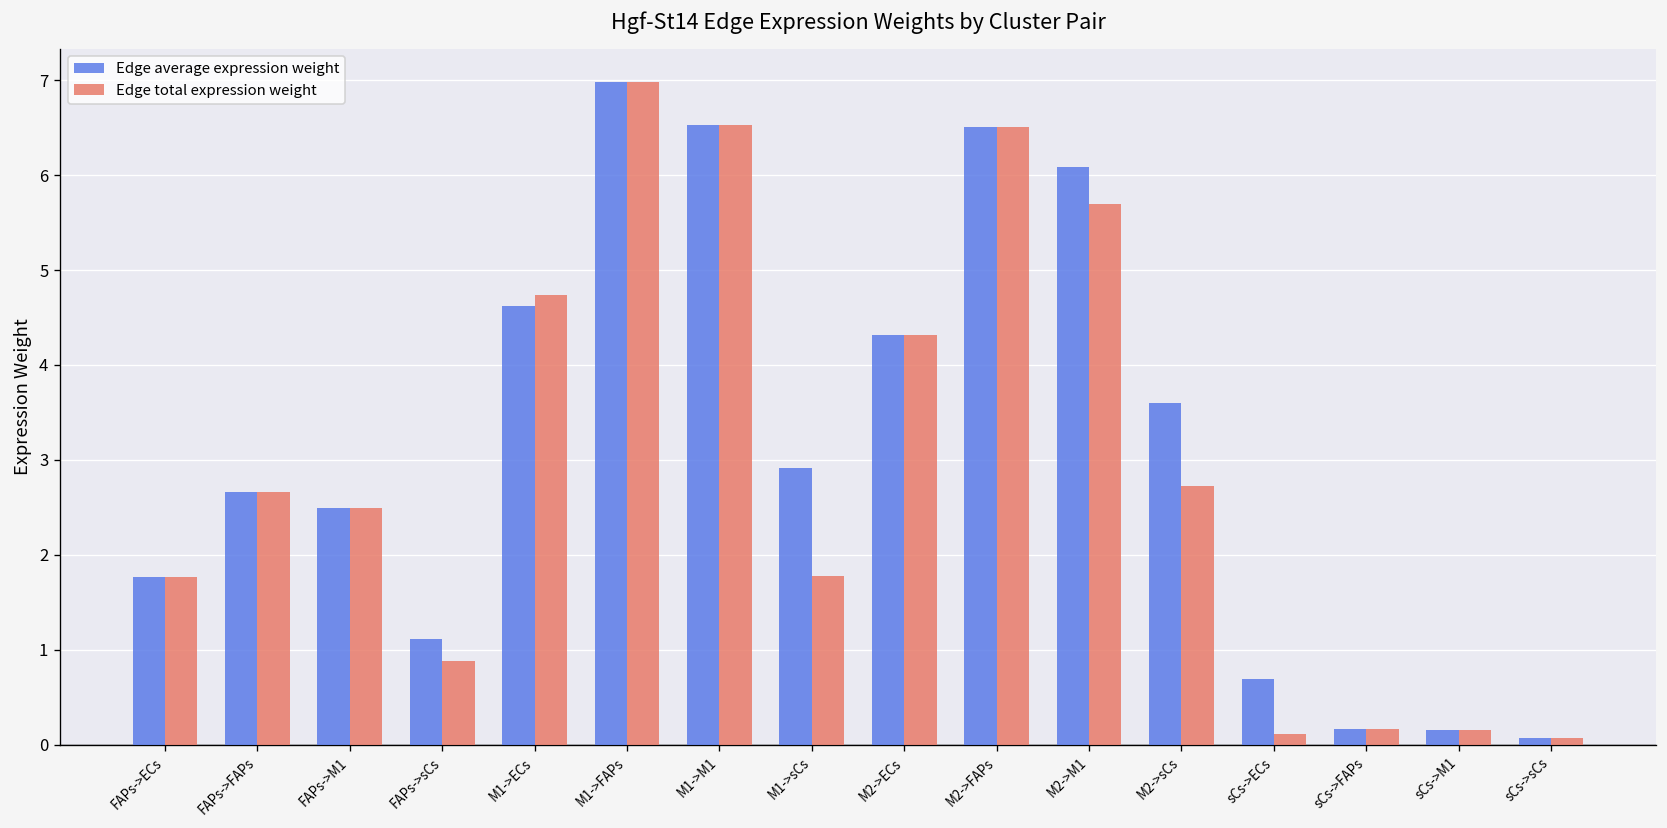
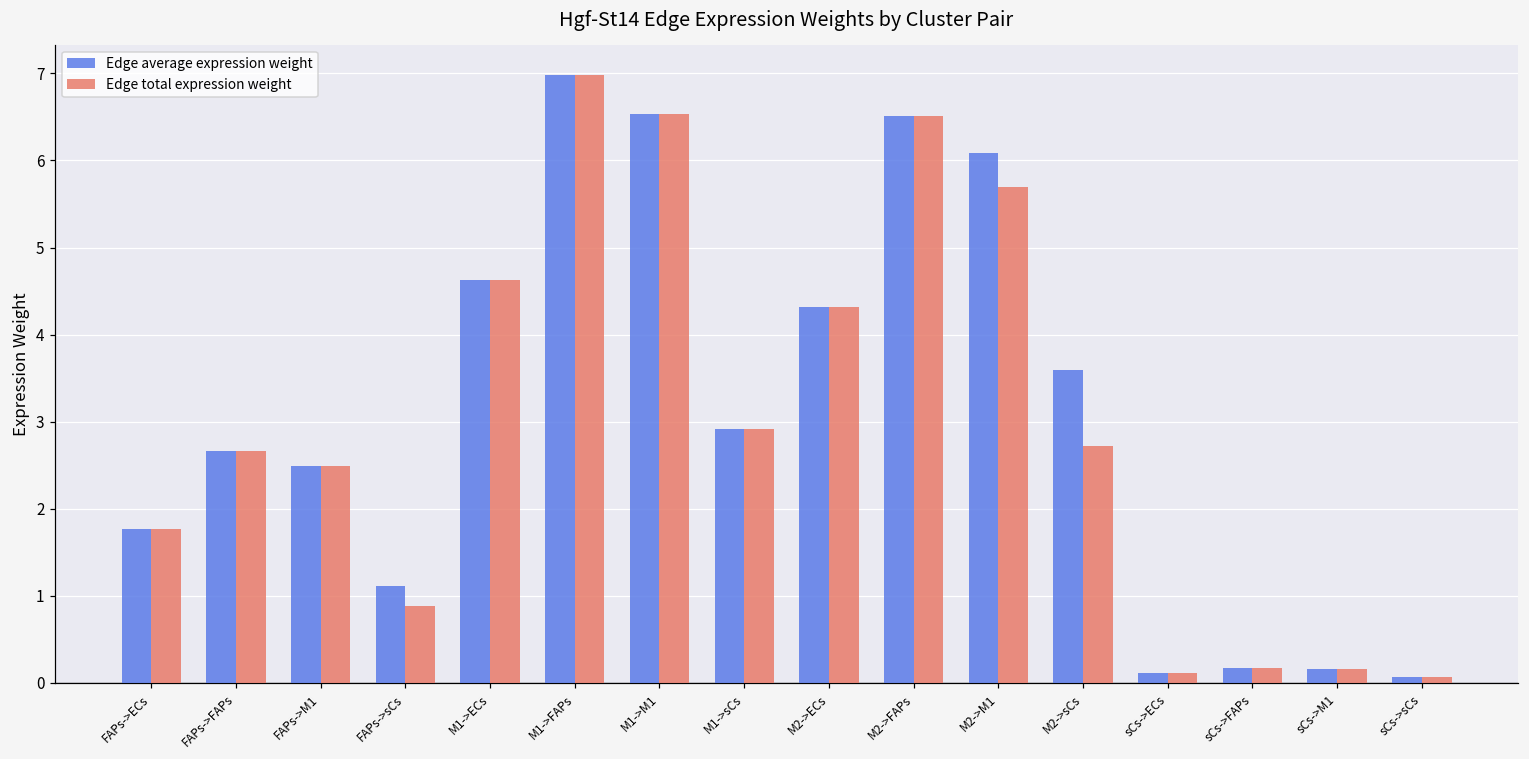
Edge total expression weight, M1->ECs: 4.7 -> 4.6
Edge total expression weight, M1->sCs: 1.8 -> 2.9
Edge average expression weight, sCs->ECs: 0.7 -> 0.1
